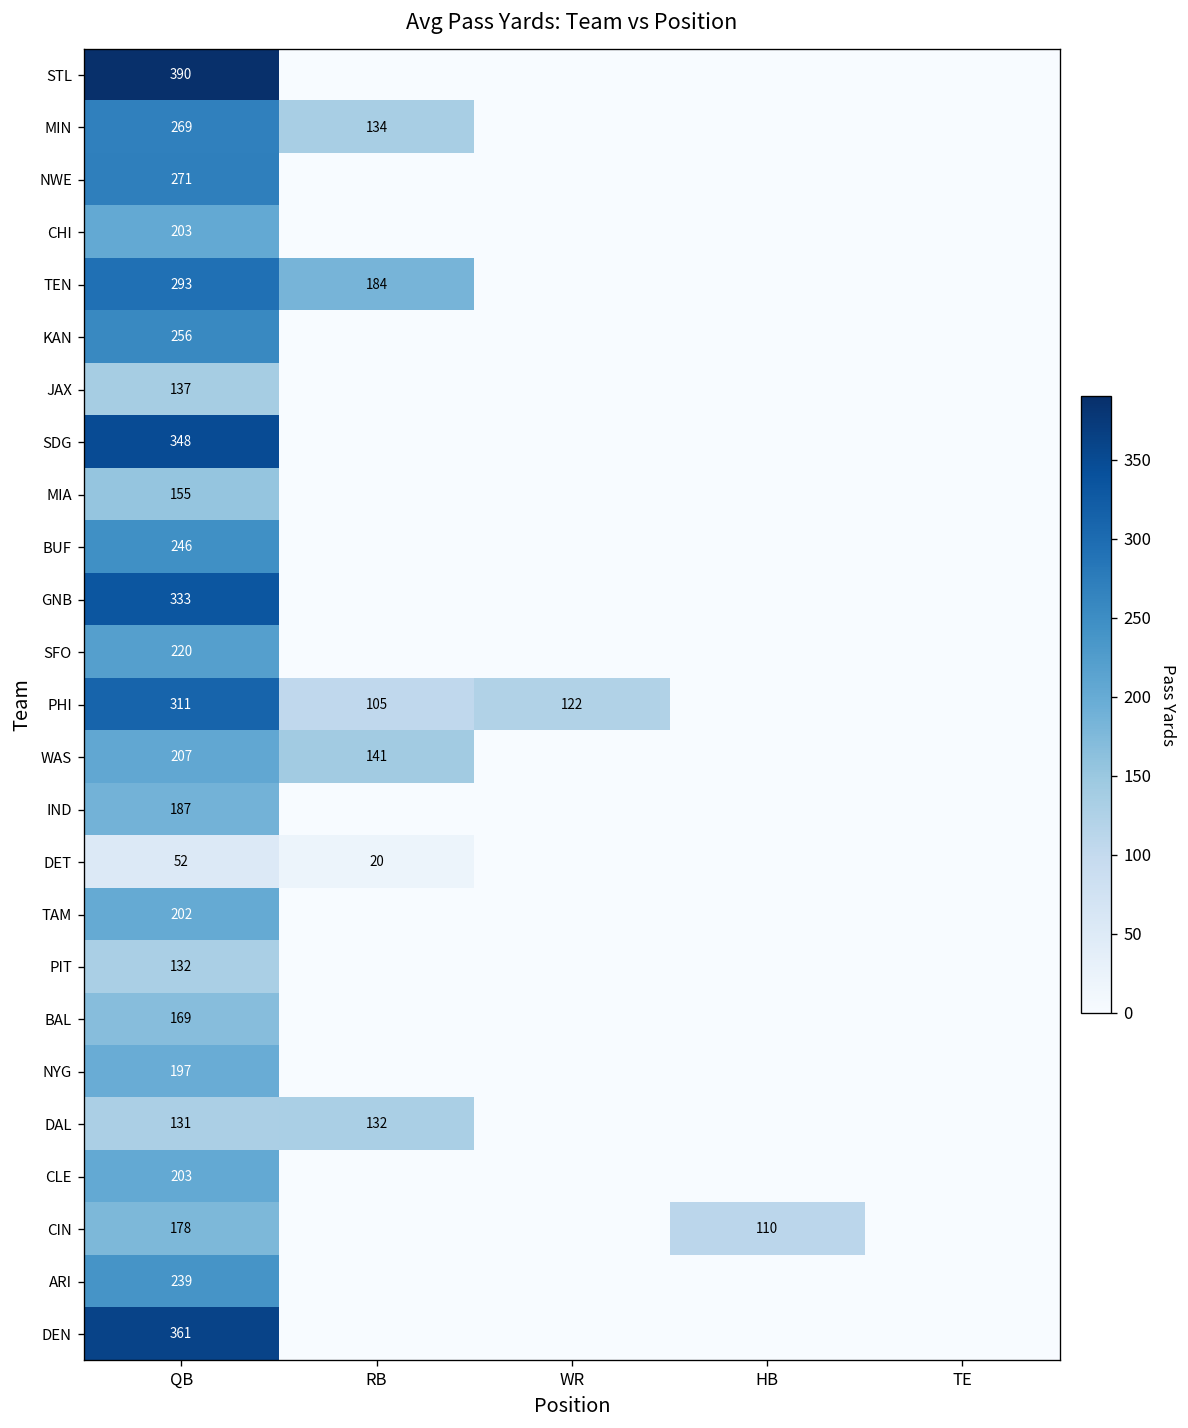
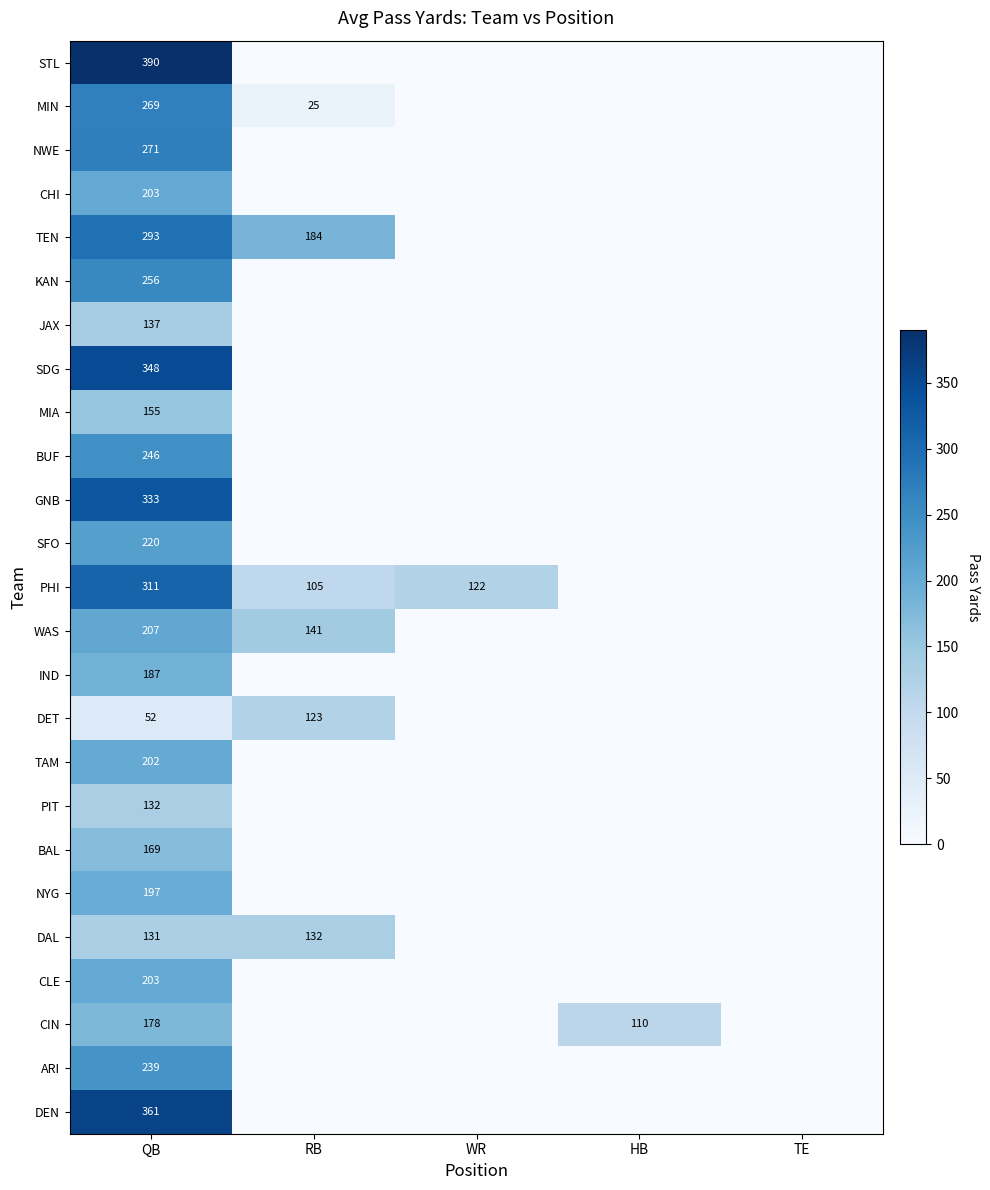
MIN, RB: 134 -> 25
DET, RB: 20 -> 123
